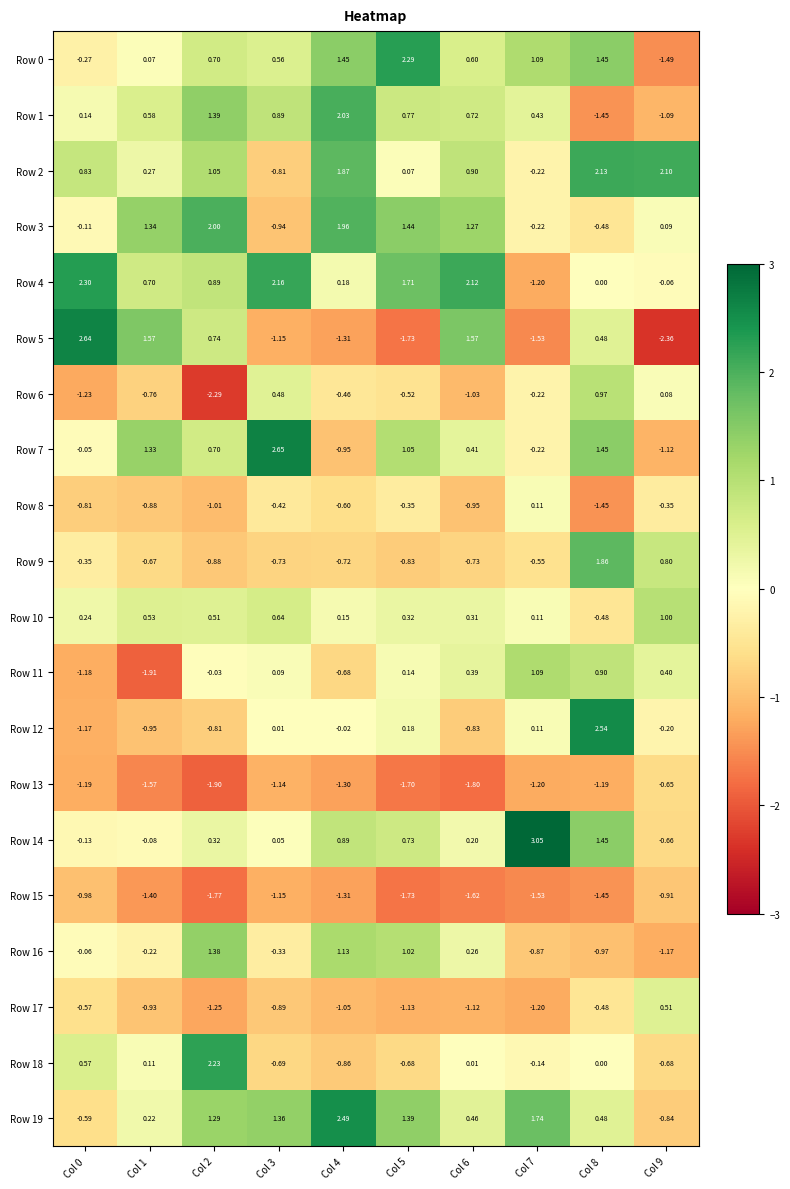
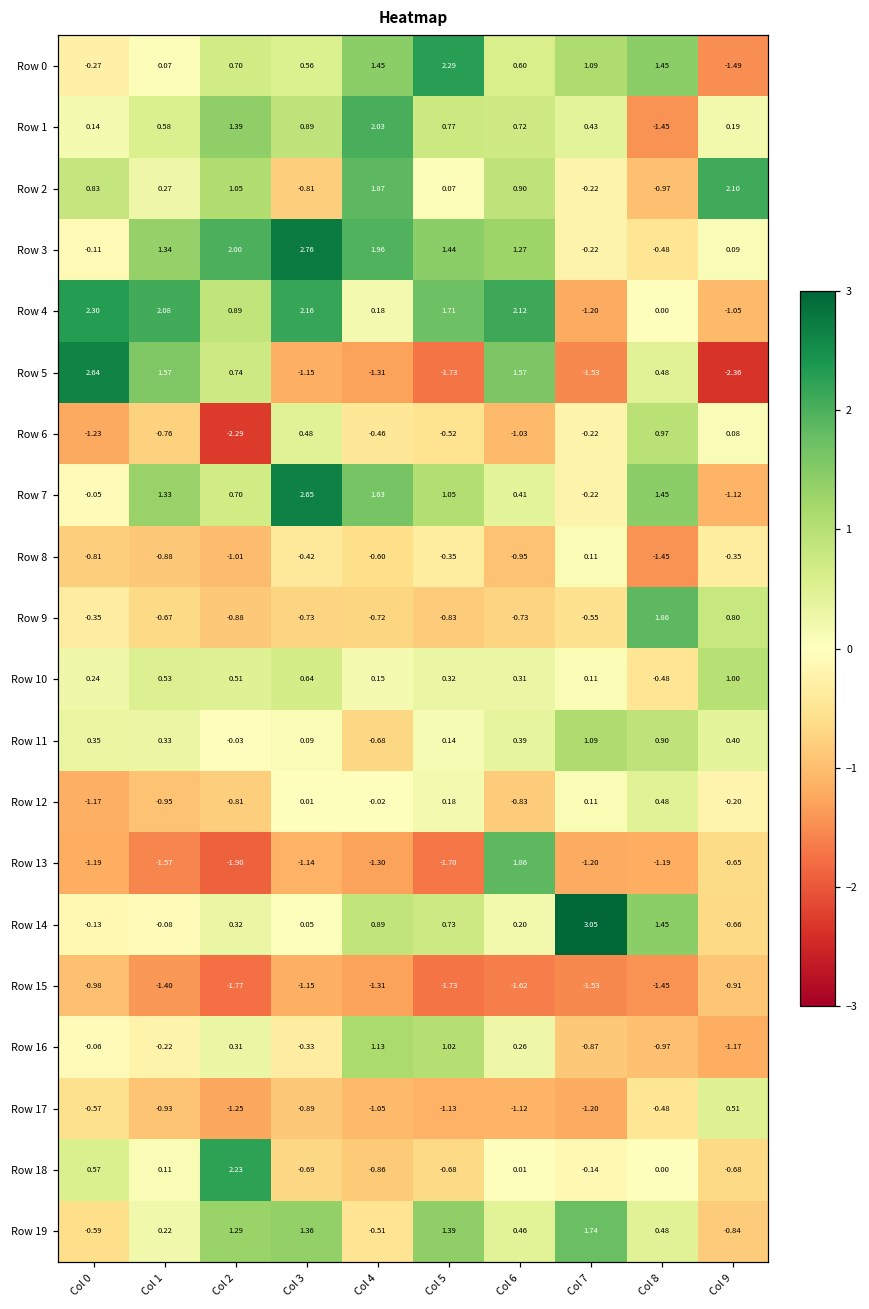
Row 1, Col 9: -1.09 -> 0.19
Row 2, Col 8: 2.13 -> -0.97
Row 3, Col 3: -0.94 -> 2.76
Row 4, Col 1: 0.70 -> 2.08
Row 4, Col 9: -0.06 -> -1.05
Row 7, Col 4: -0.95 -> 1.63
Row 11, Col 0: -1.18 -> 0.35
Row 11, Col 1: -1.91 -> 0.33
Row 12, Col 8: 2.54 -> 0.48
Row 13, Col 6: -1.80 -> 1.86
Row 16, Col 2: 1.38 -> 0.31
Row 19, Col 4: 2.49 -> -0.51
